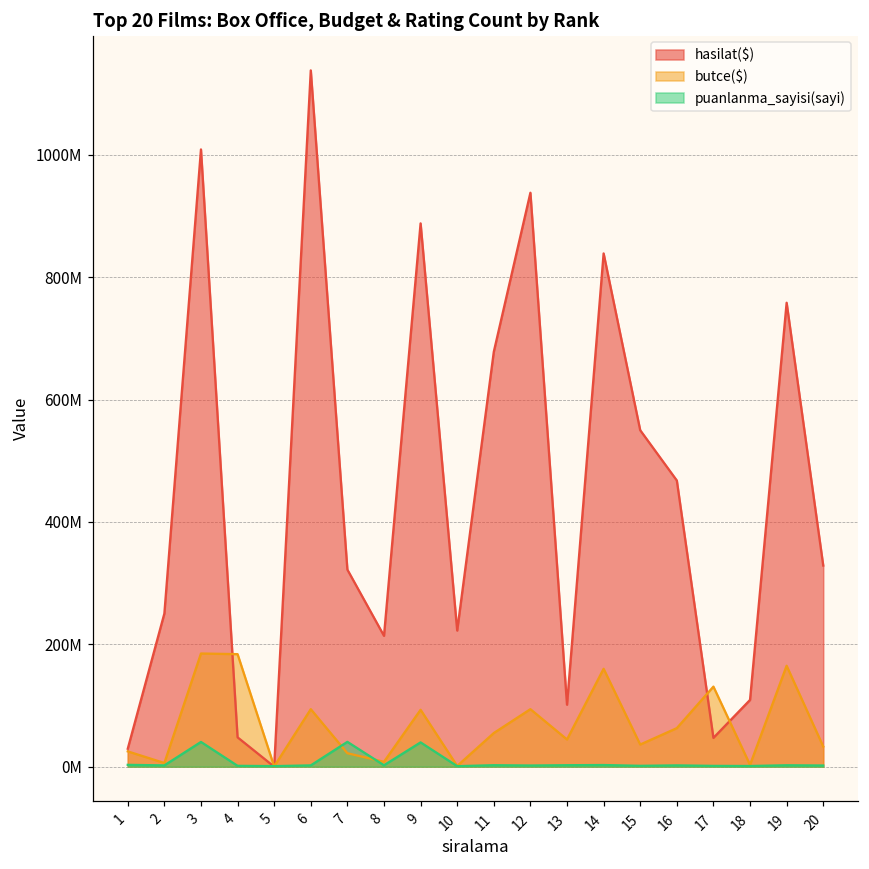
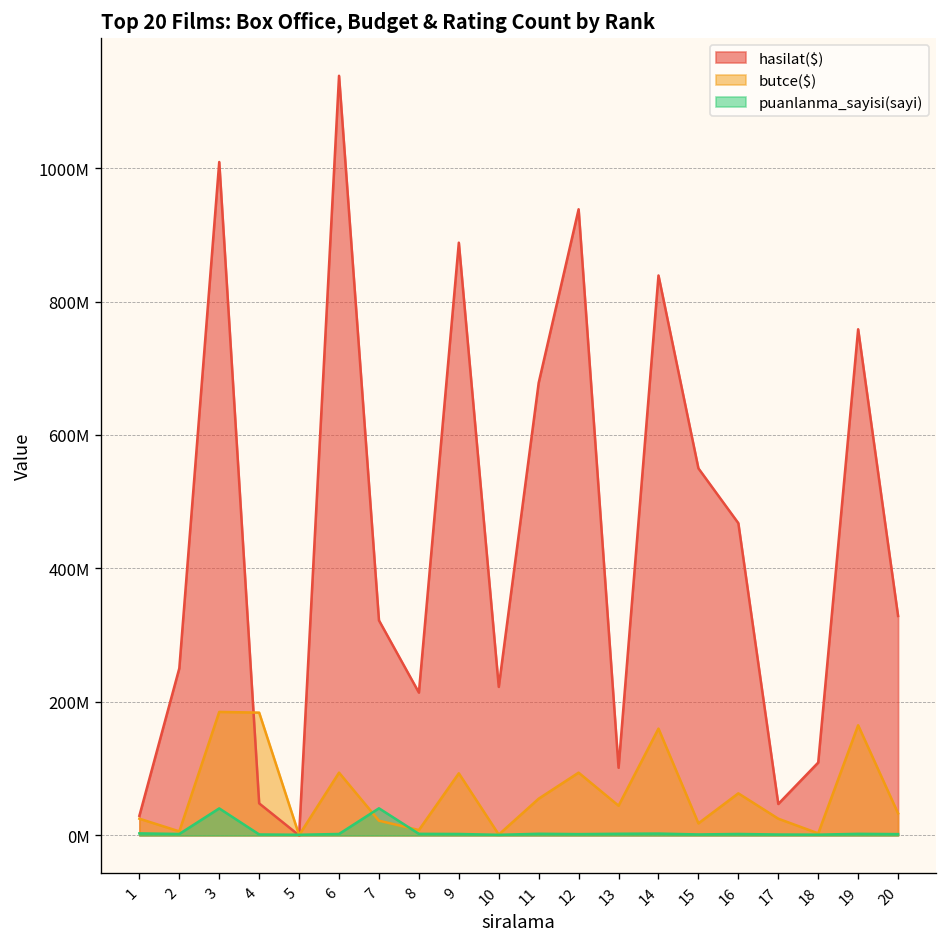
puanlanma_sayisi(sayi), 9: 40000000 -> 0
butce($), 15: 40000000 -> 20000000
butce($), 17: 130000000 -> 30000000
